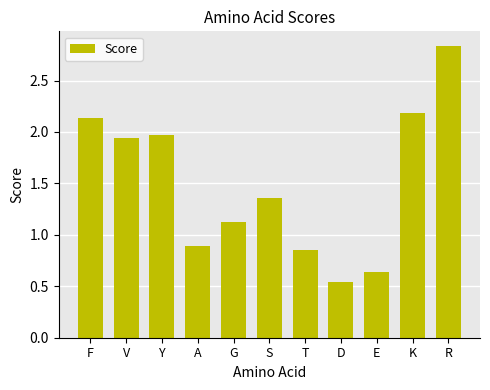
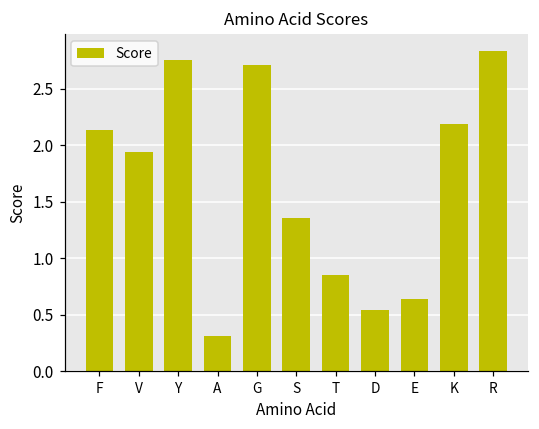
Y: 1.97 -> 2.75
A: 0.89 -> 0.32
G: 1.13 -> 2.71
